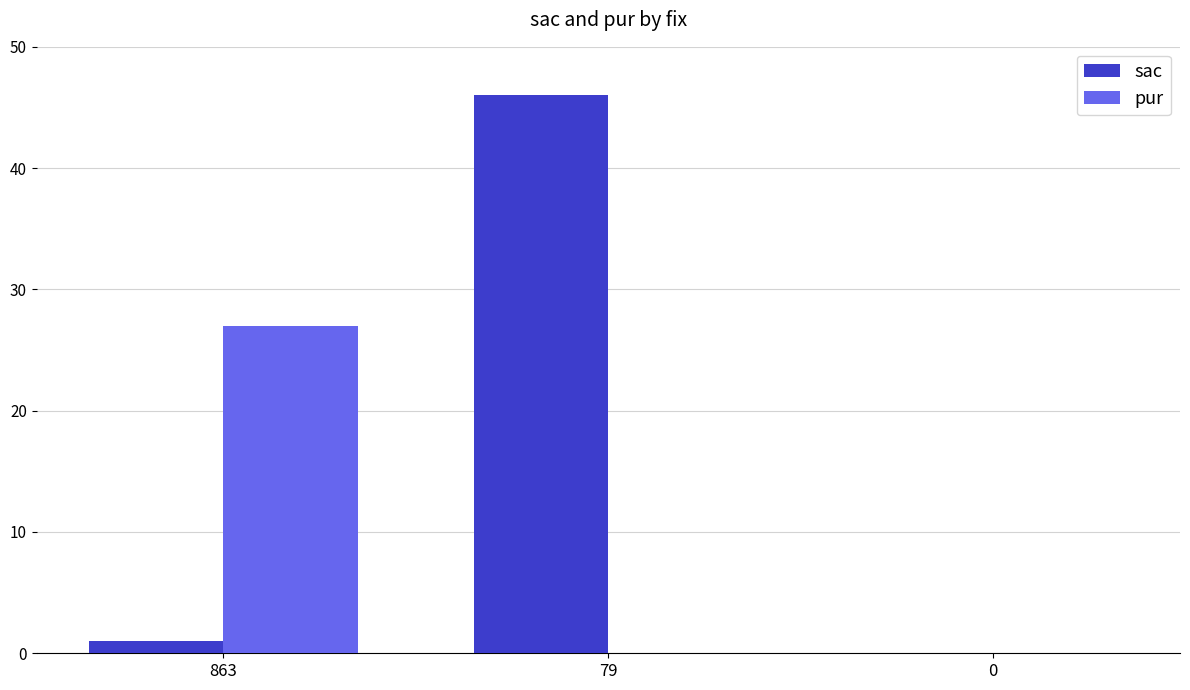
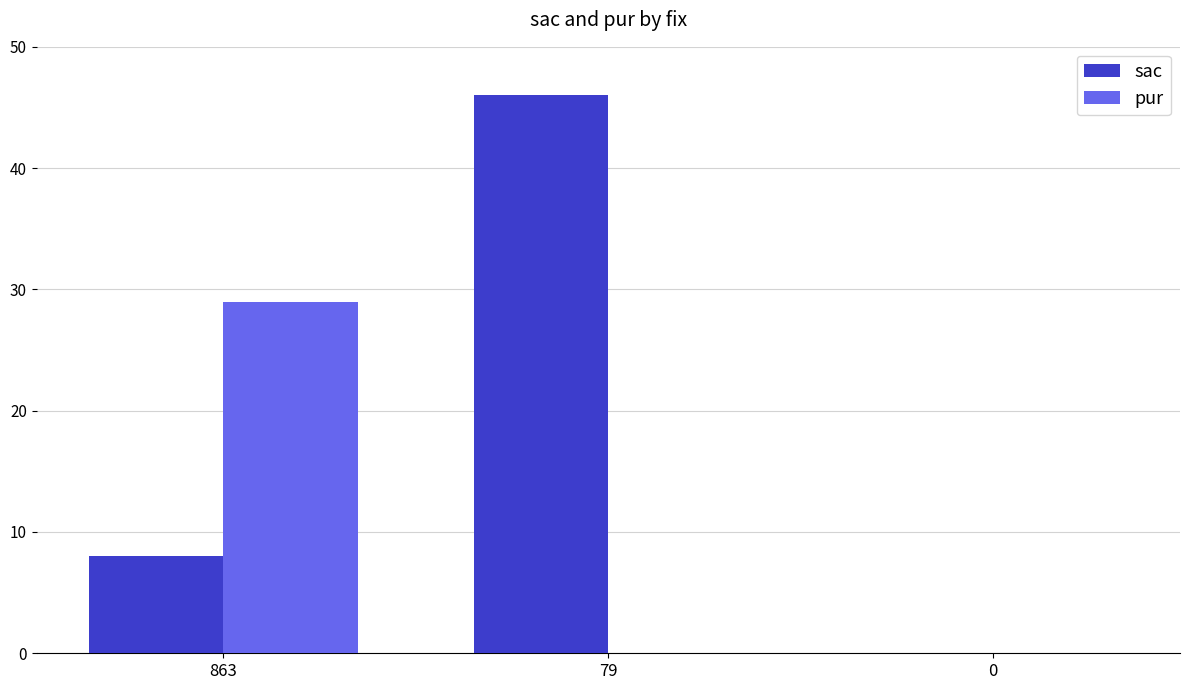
sac, 863: 1 -> 8
pur, 863: 27 -> 29
